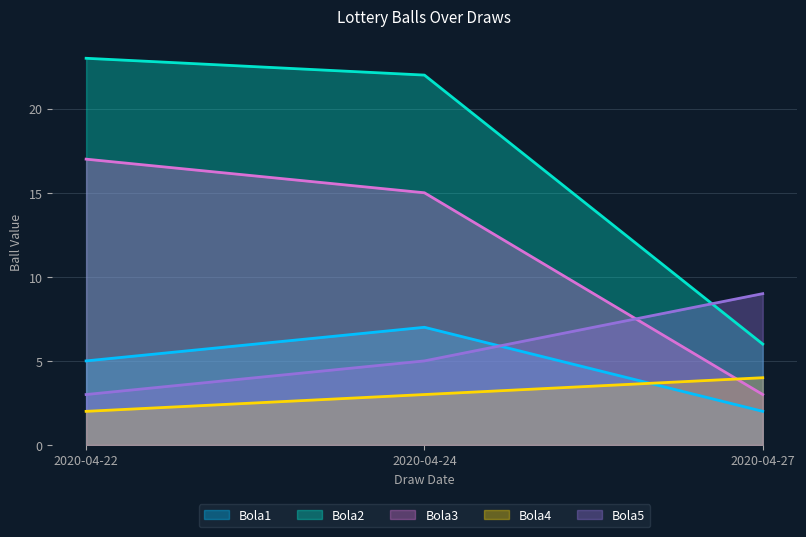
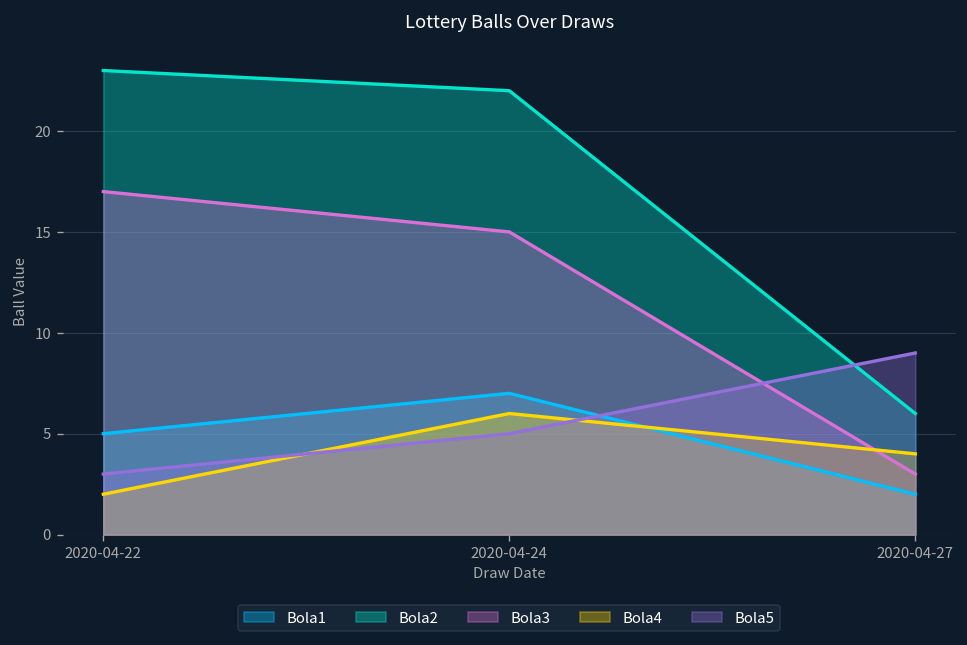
Bola4, 2020-04-24: 3 -> 6
